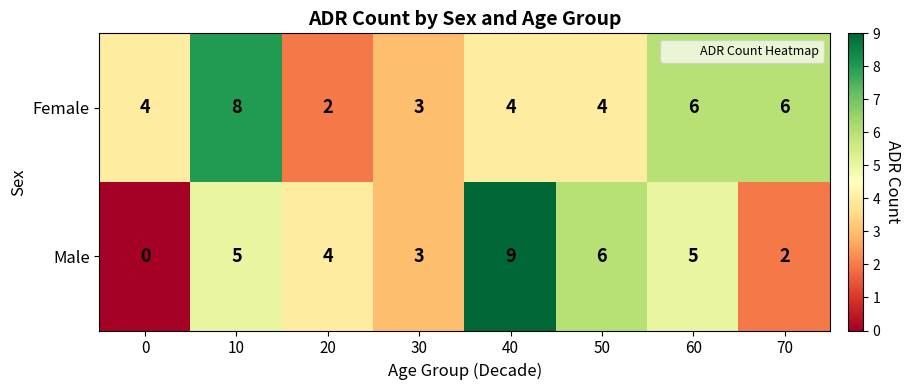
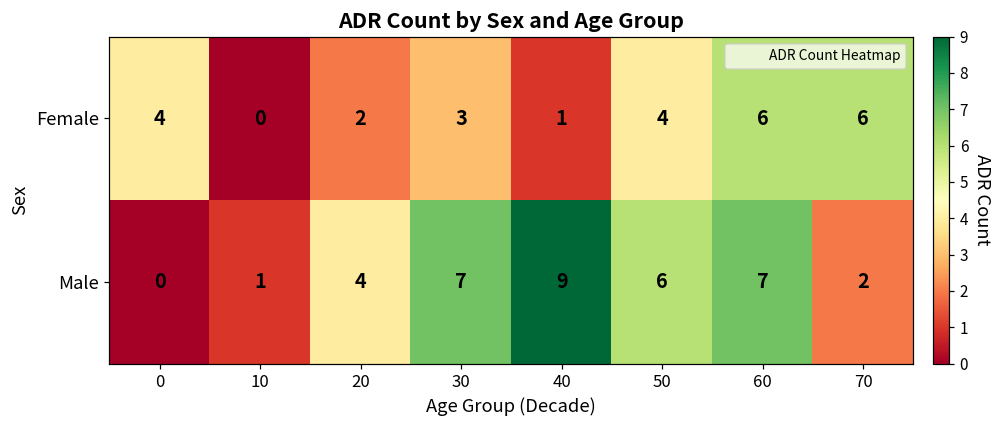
Female, 10: 8 -> 0
Female, 40: 4 -> 1
Male, 10: 5 -> 1
Male, 30: 3 -> 7
Male, 60: 5 -> 7
